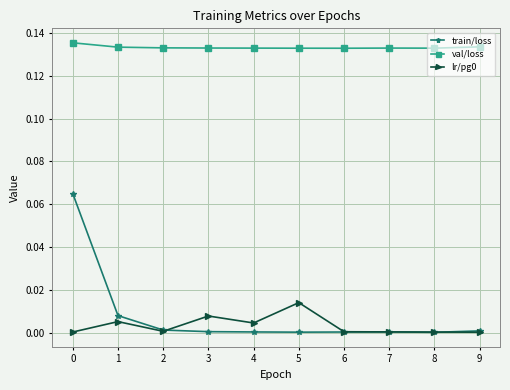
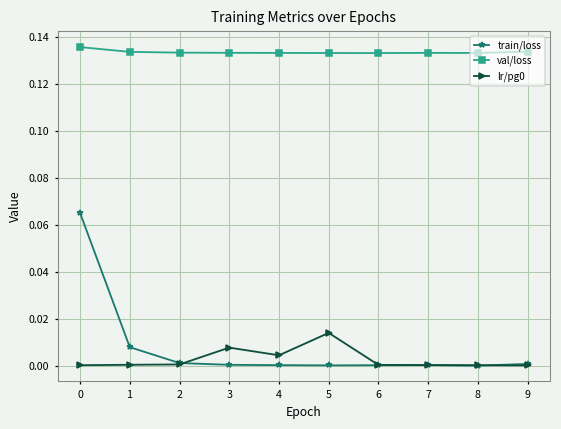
lr/pg0, 1: 0.005 -> 0.000
